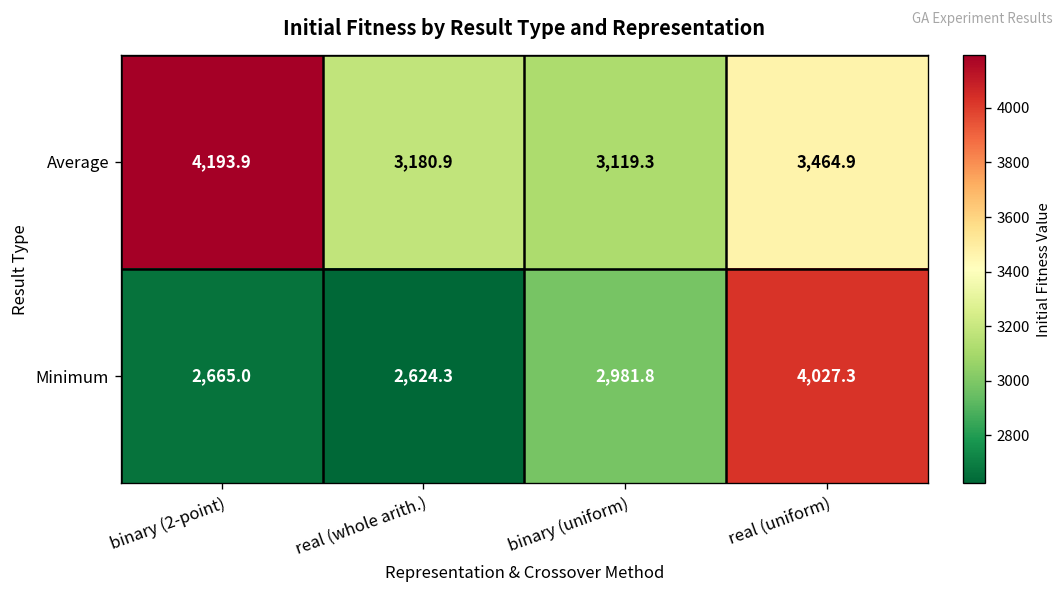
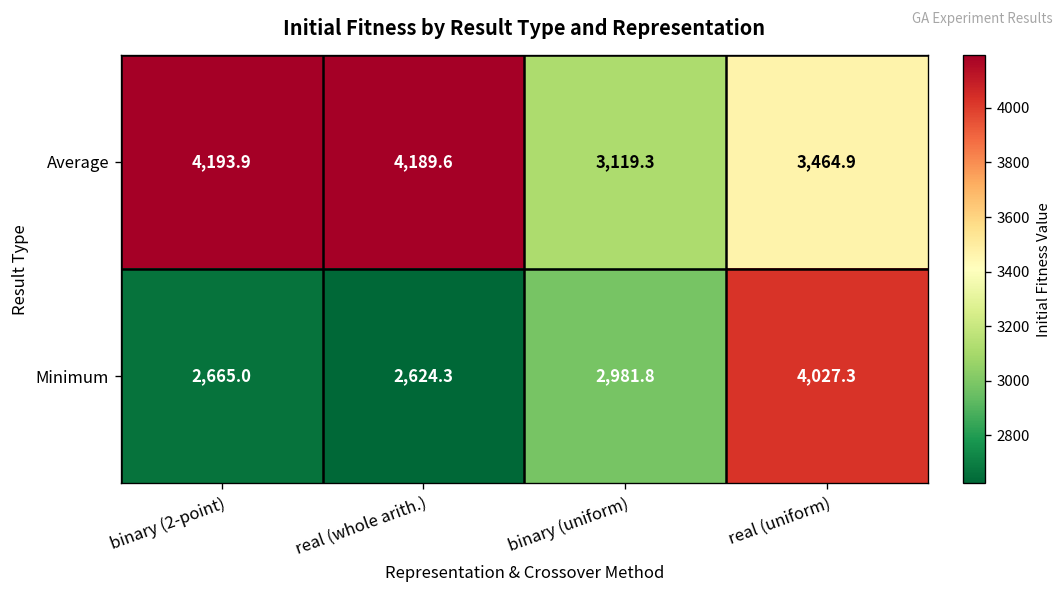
Average, real (whole arith.): 3,180.9 -> 4,189.6
